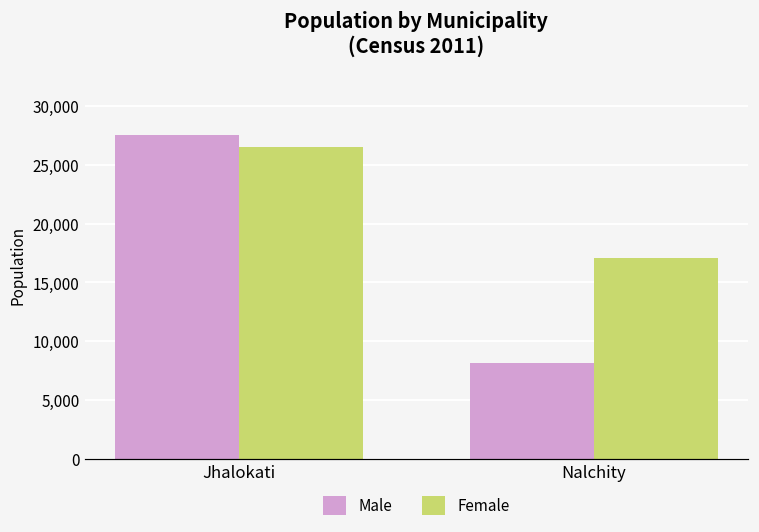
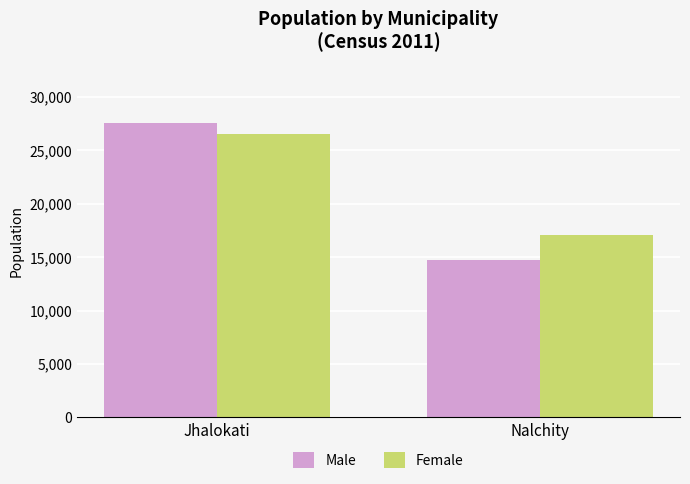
Male, Nalchity: 8,100 -> 14,700
